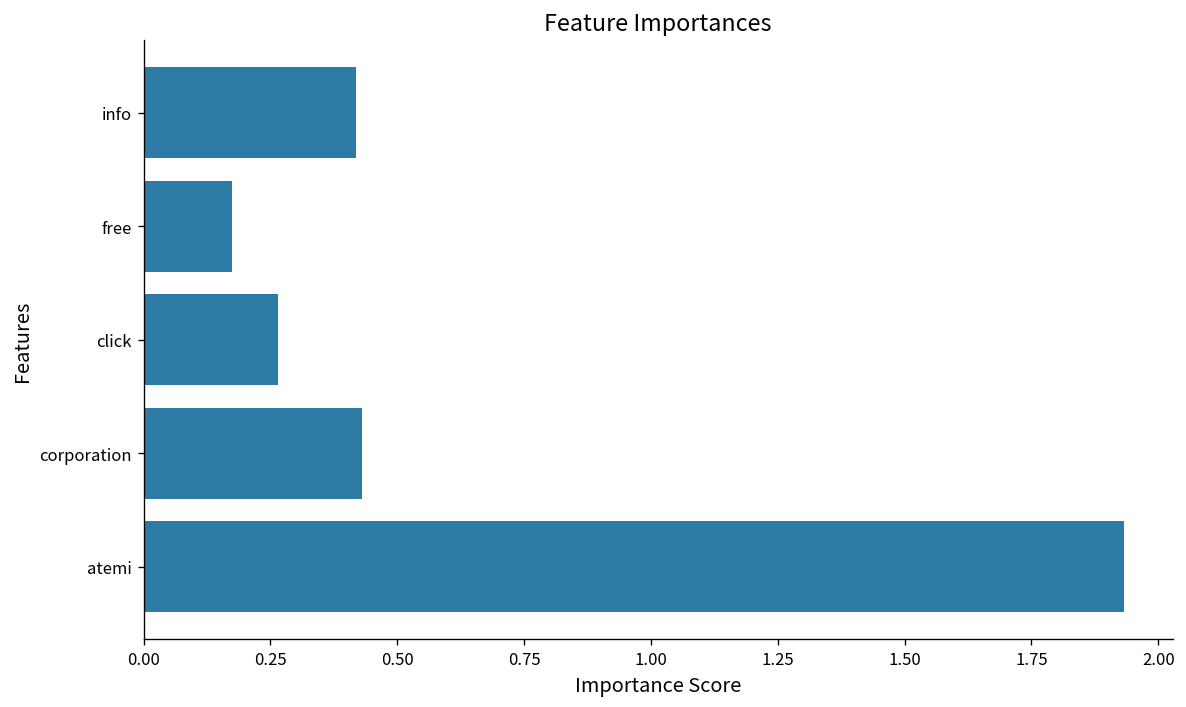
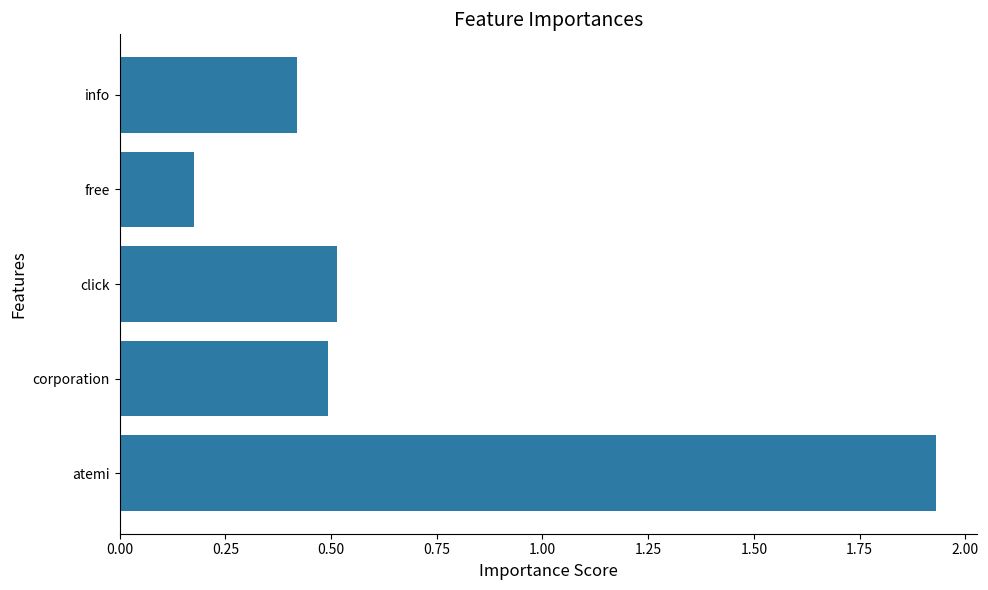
click: 0.26 -> 0.51
corporation: 0.43 -> 0.49
